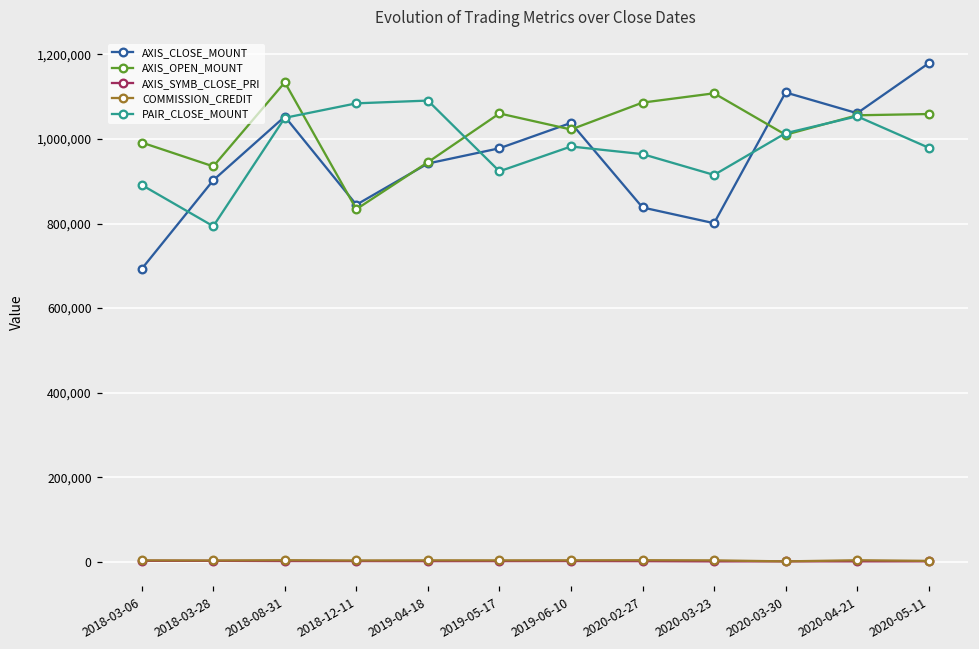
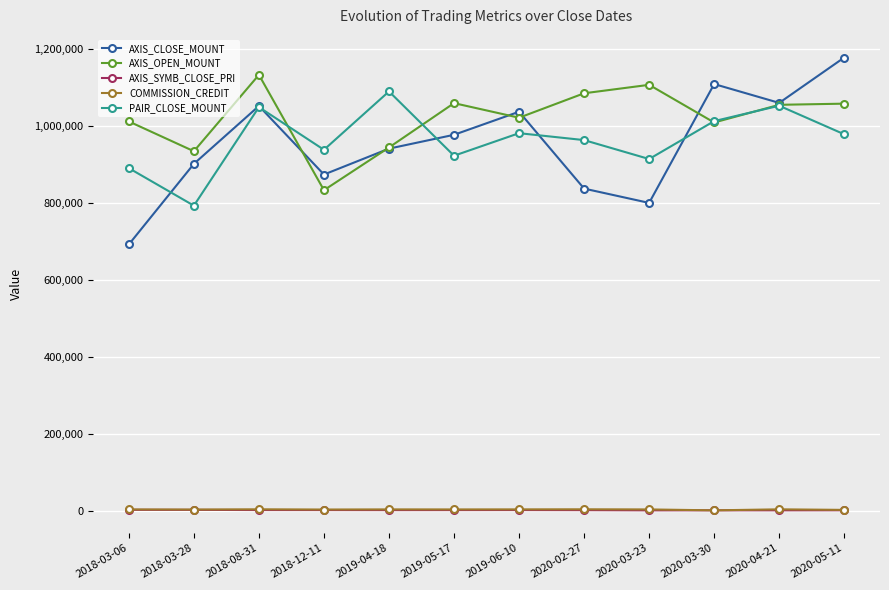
AXIS_OPEN_MOUNT, 2018-03-06: 990,000 -> 1,010,000
AXIS_CLOSE_MOUNT, 2018-12-11: 840,000 -> 870,000
PAIR_CLOSE_MOUNT, 2018-12-11: 1,080,000 -> 940,000
